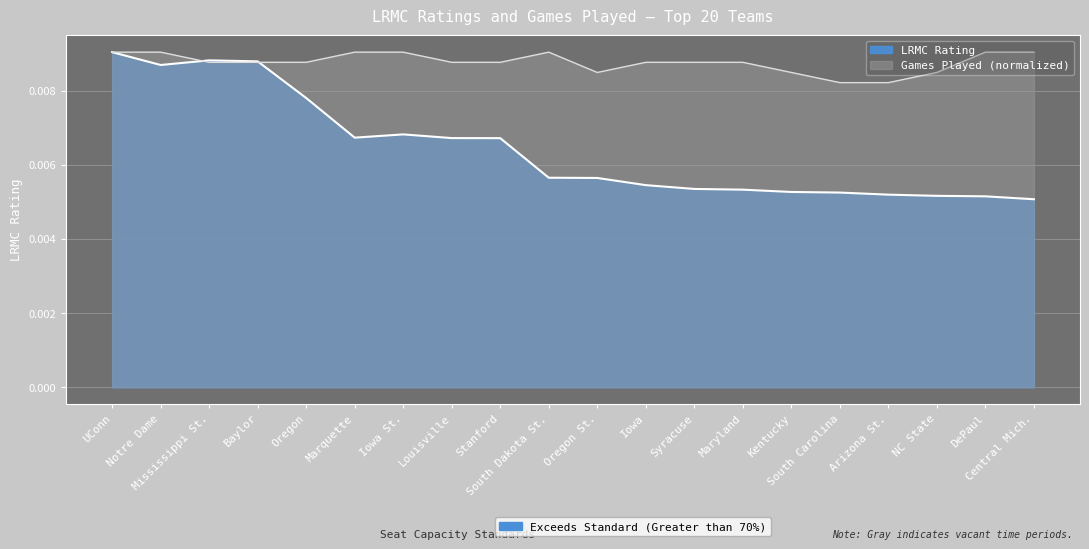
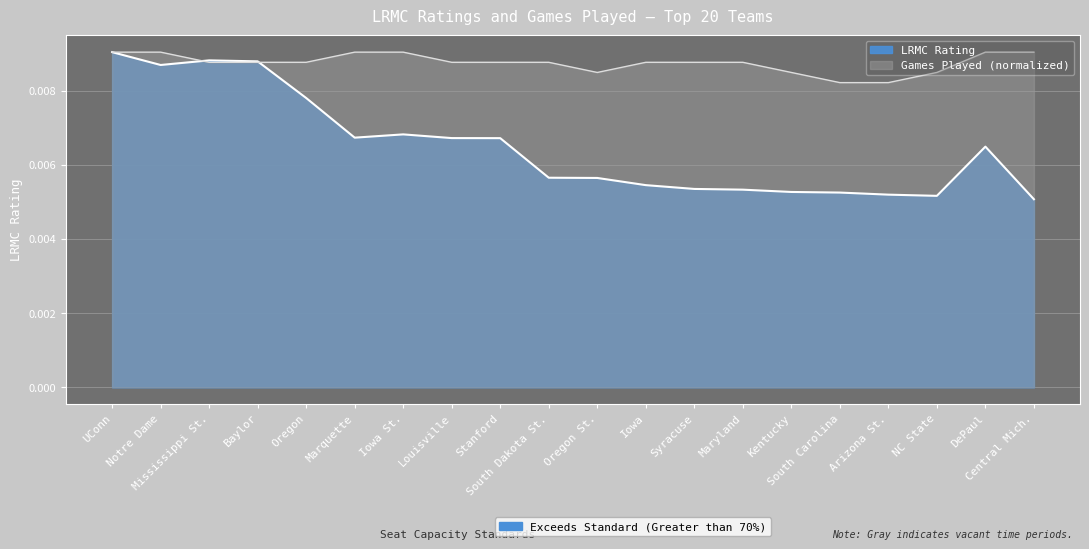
Games Played (normalized), South Dakota St.: 0.0090 -> 0.0088
LRMC Rating, DePaul: 0.0051 -> 0.0065
